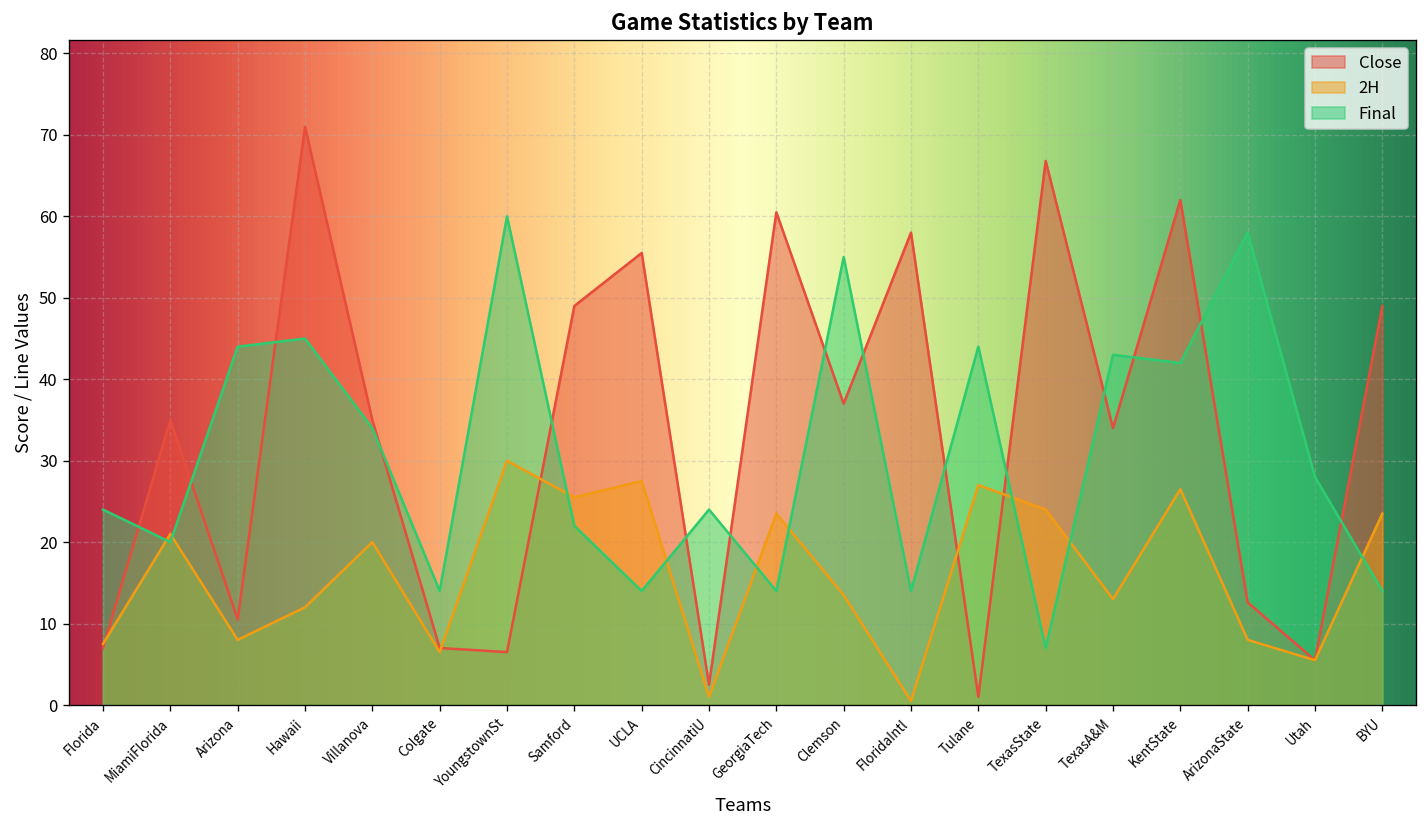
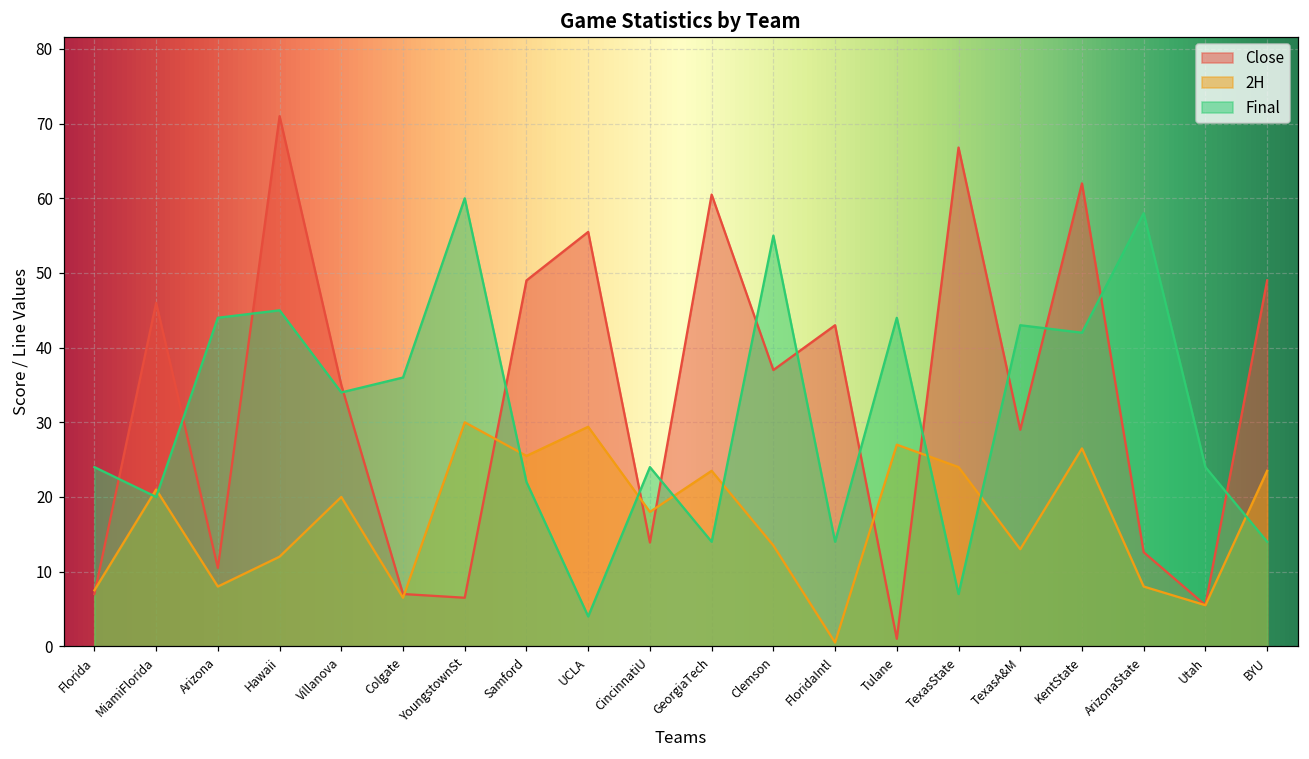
Close, MiamiFlorida: 35 -> 46
Final, Colgate: 14 -> 36
2H, UCLA: 28 -> 29
Final, UCLA: 14 -> 4
Close, CincinnatiU: 3 -> 14
2H, CincinnatiU: 1 -> 18
Close, FloridaIntl: 58 -> 43
Close, TexasA&M: 34 -> 29
Final, Utah: 28 -> 24
